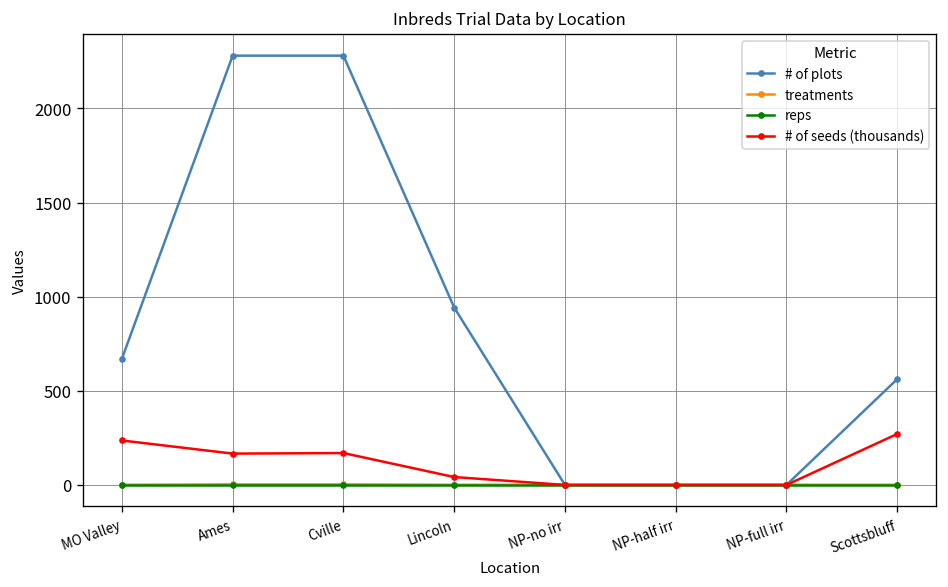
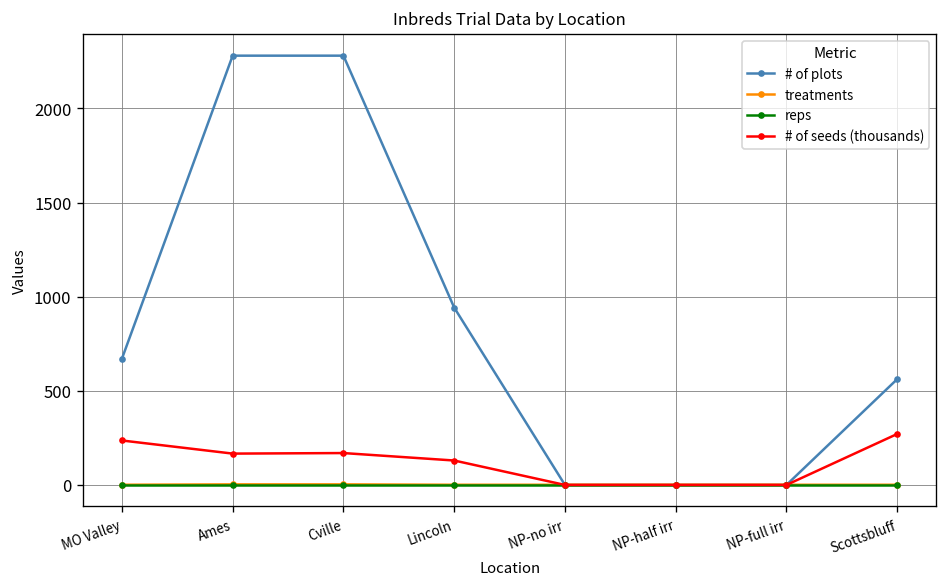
# of seeds (thousands), Lincoln: 40 -> 130
